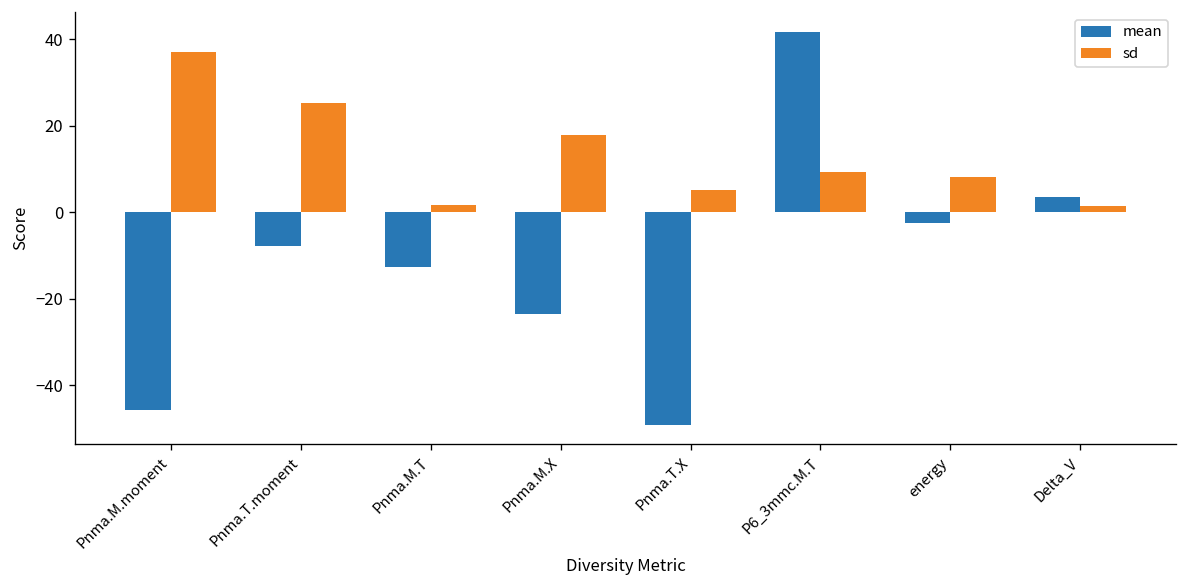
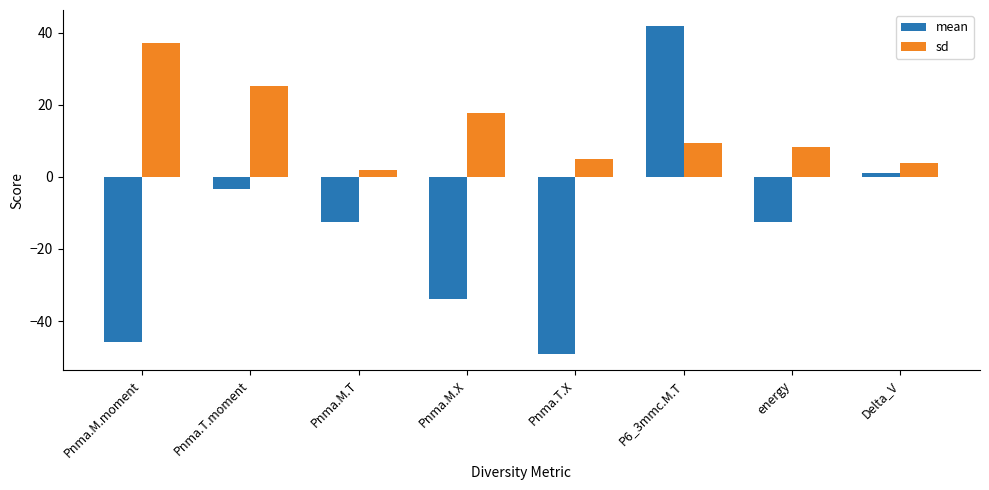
mean, Pnma.T.moment: -8 -> -3
mean, Pnma.M.X: -23 -> -34
mean, energy: -3 -> -13
mean, Delta_V: 4 -> 1
sd, Delta_V: 1 -> 4
